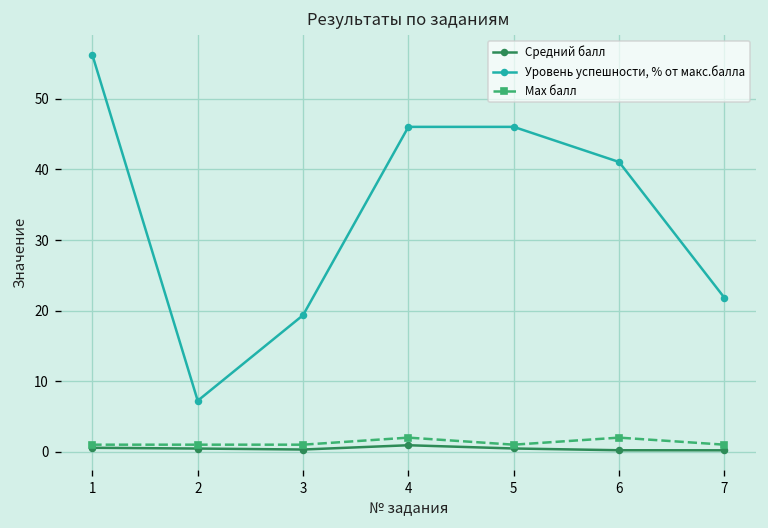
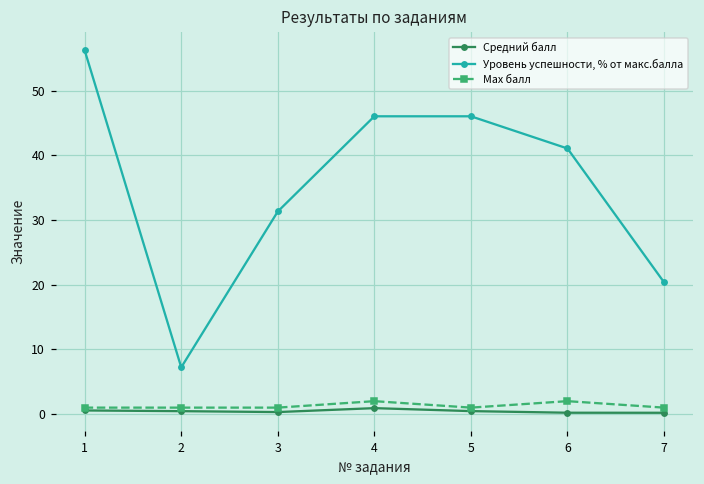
Уровень успешности, % от макс.балла, 3: 19 -> 31
Уровень успешности, % от макс.балла, 7: 22 -> 20
